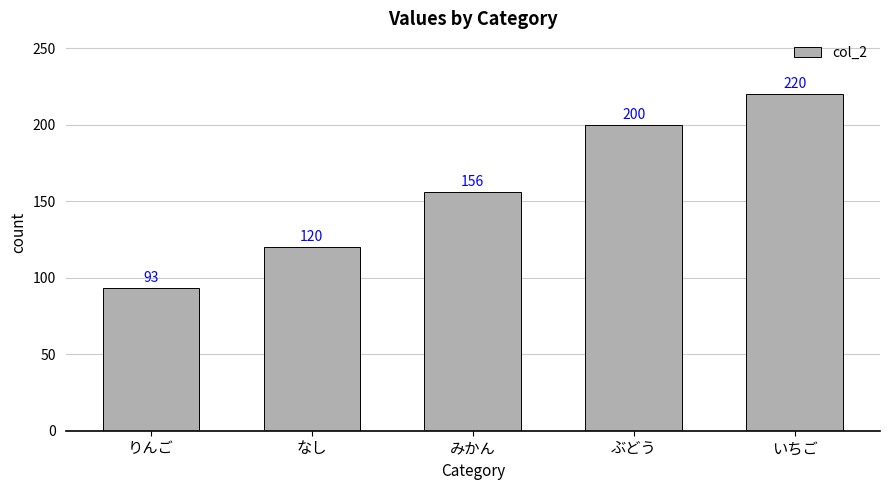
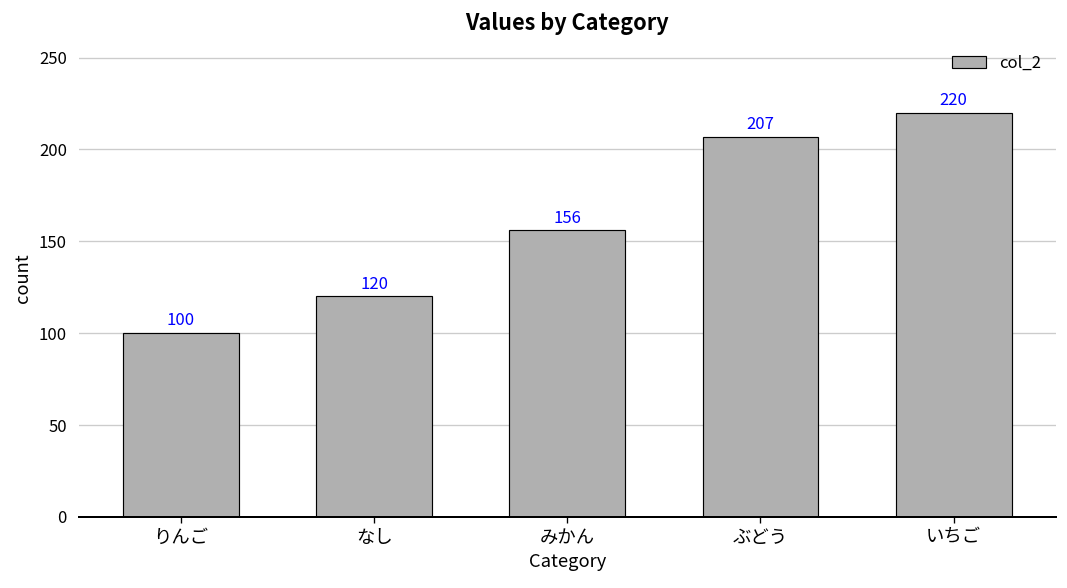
りんご: 93 -> 100
ぶどう: 200 -> 207
